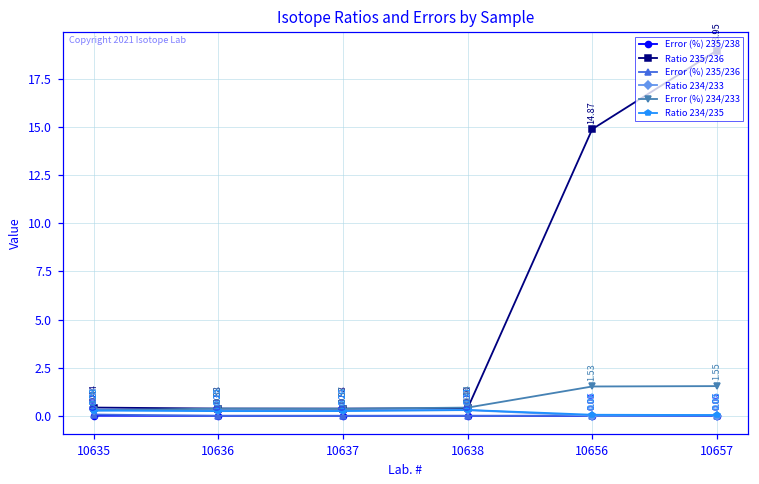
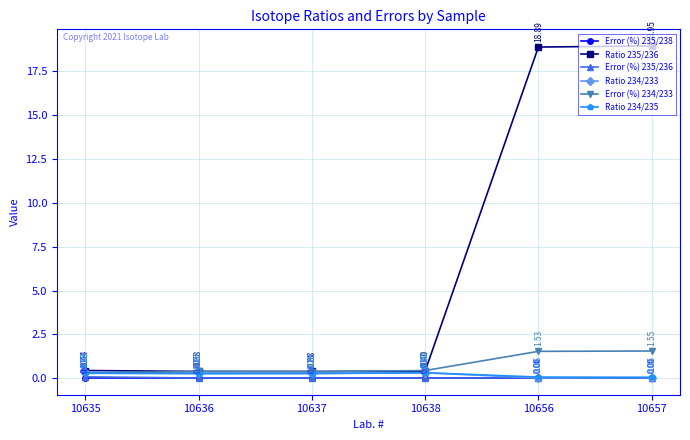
Ratio 235/236, 10656: 14.87 -> 18.89
